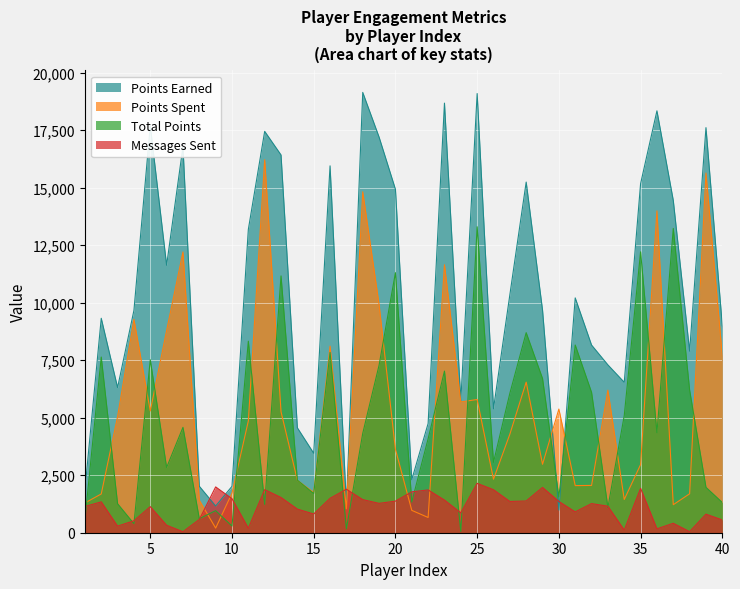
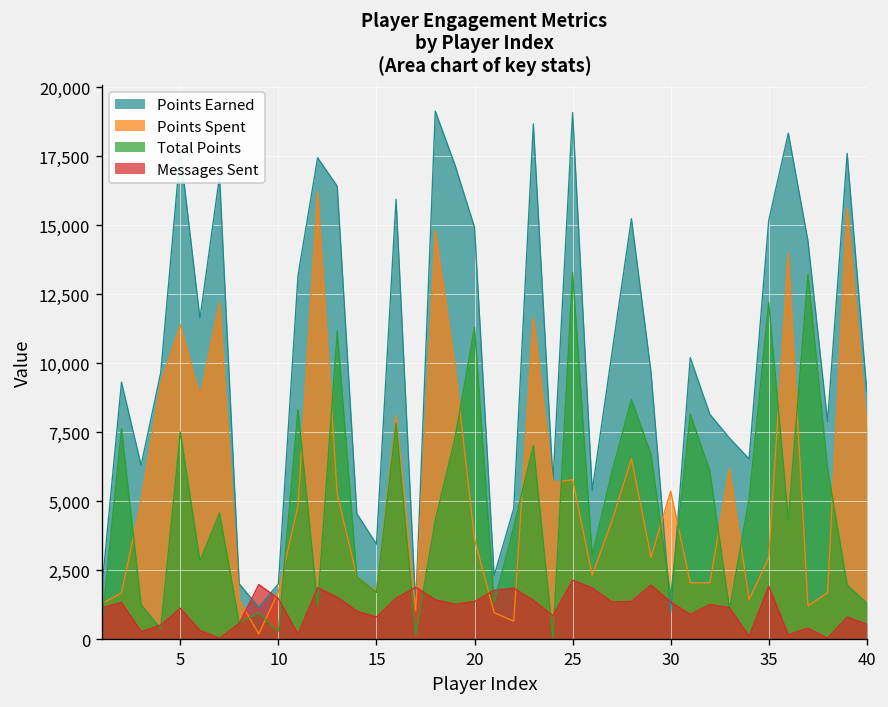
Points Spent, 5: 5,300 -> 11,400
